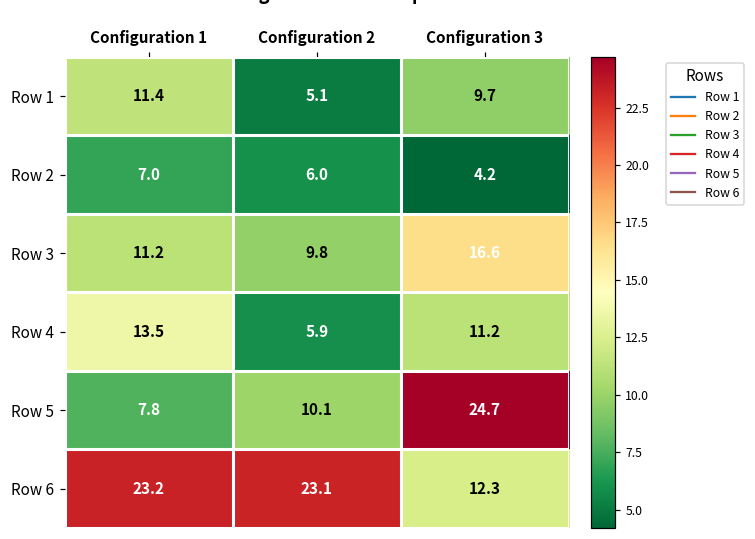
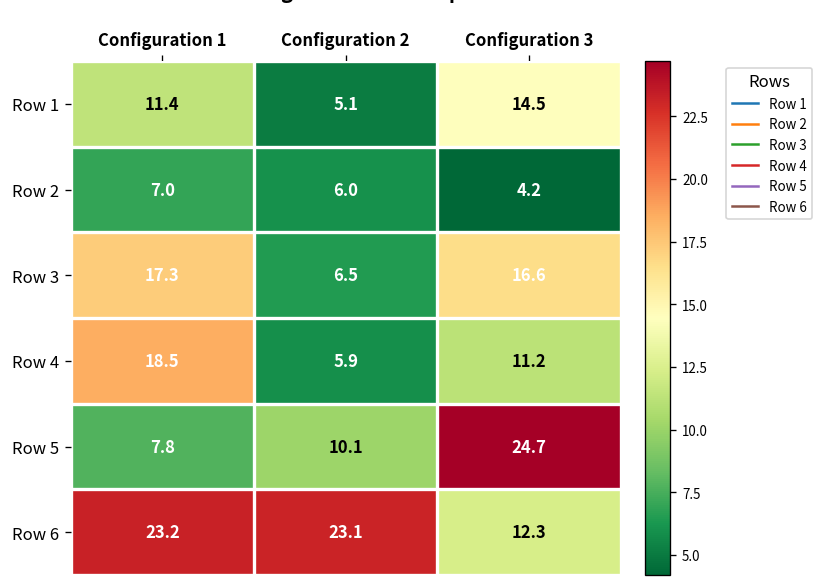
Row 1, Configuration 3: 9.7 -> 14.5
Row 3, Configuration 1: 11.2 -> 17.3
Row 3, Configuration 2: 9.8 -> 6.5
Row 4, Configuration 1: 13.5 -> 18.5
